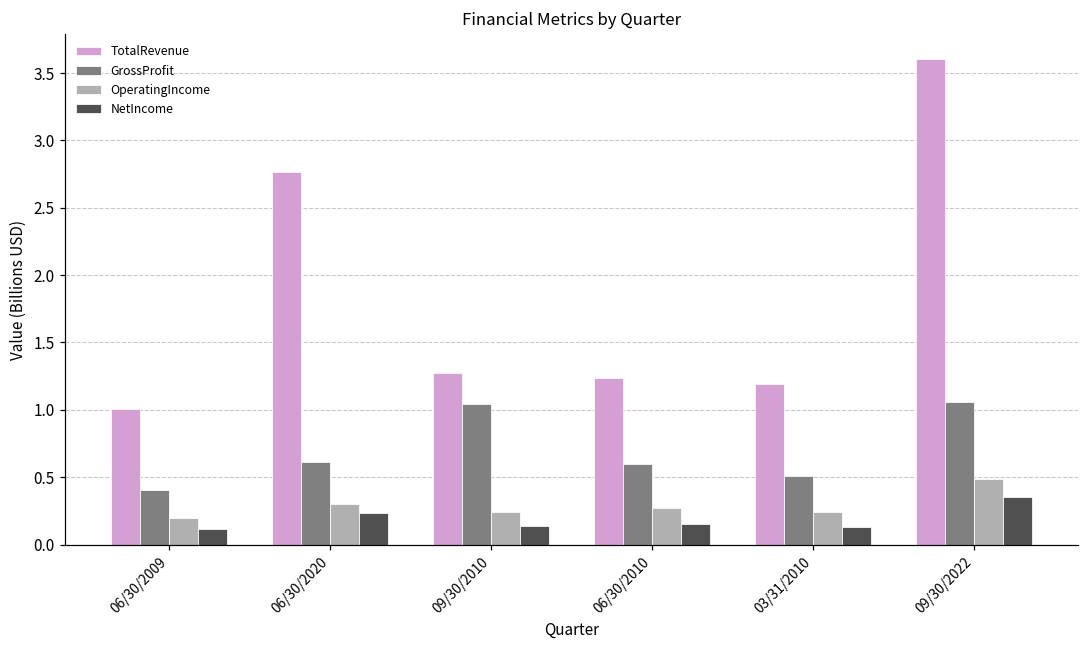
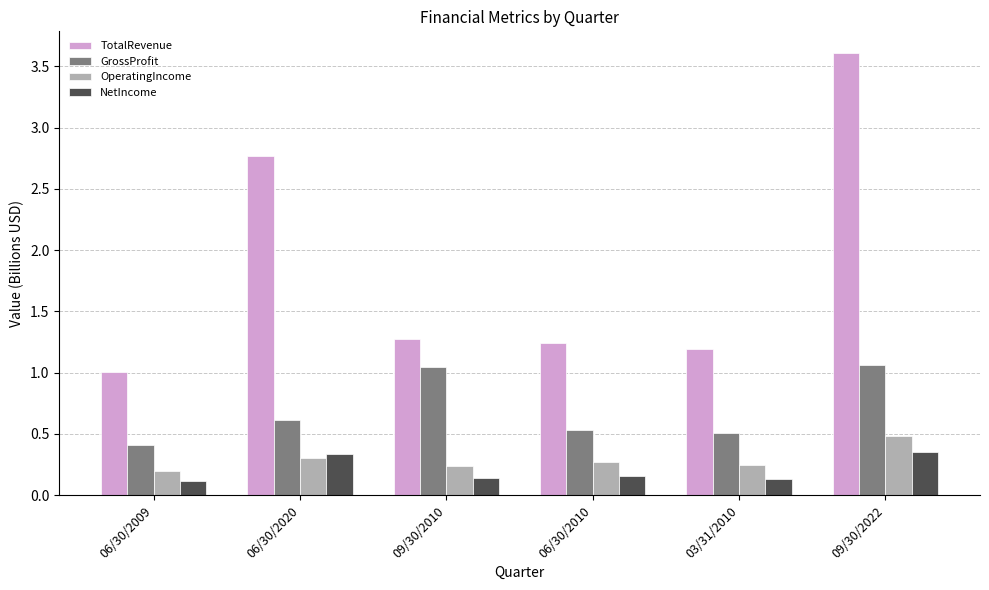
NetIncome, 06/30/2020: 0.23 -> 0.33
GrossProfit, 06/30/2010: 0.60 -> 0.53
